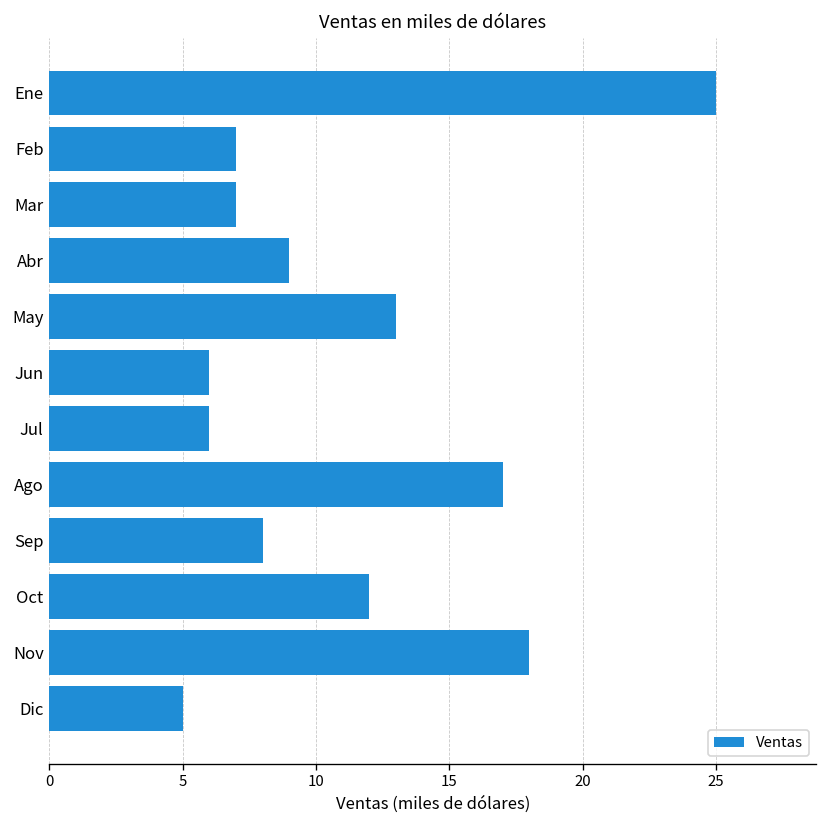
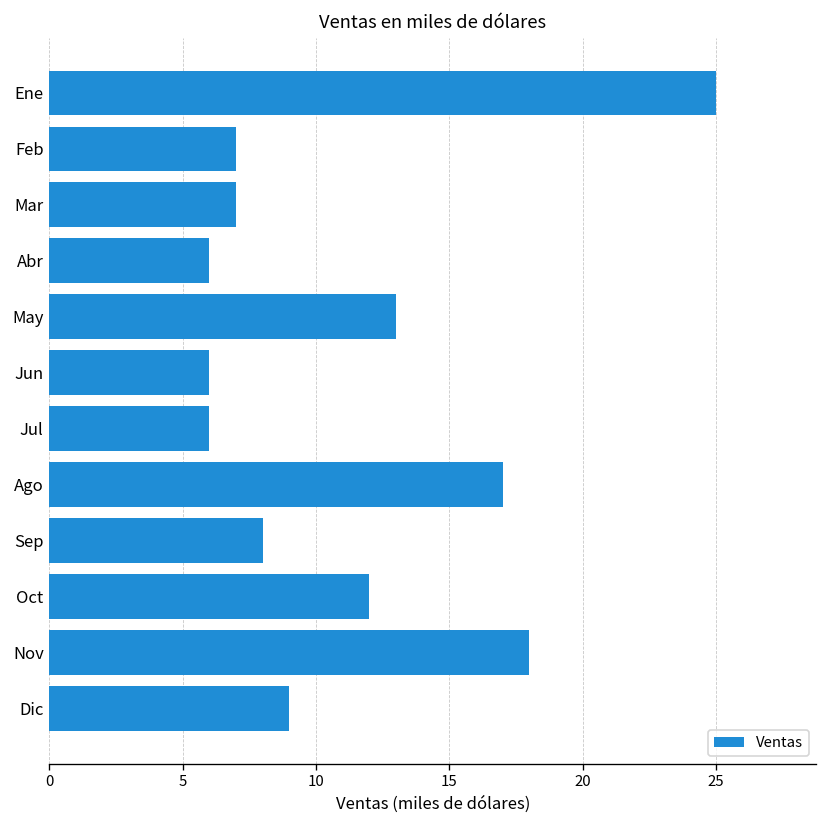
Abr: 9 -> 6
Dic: 5 -> 9
